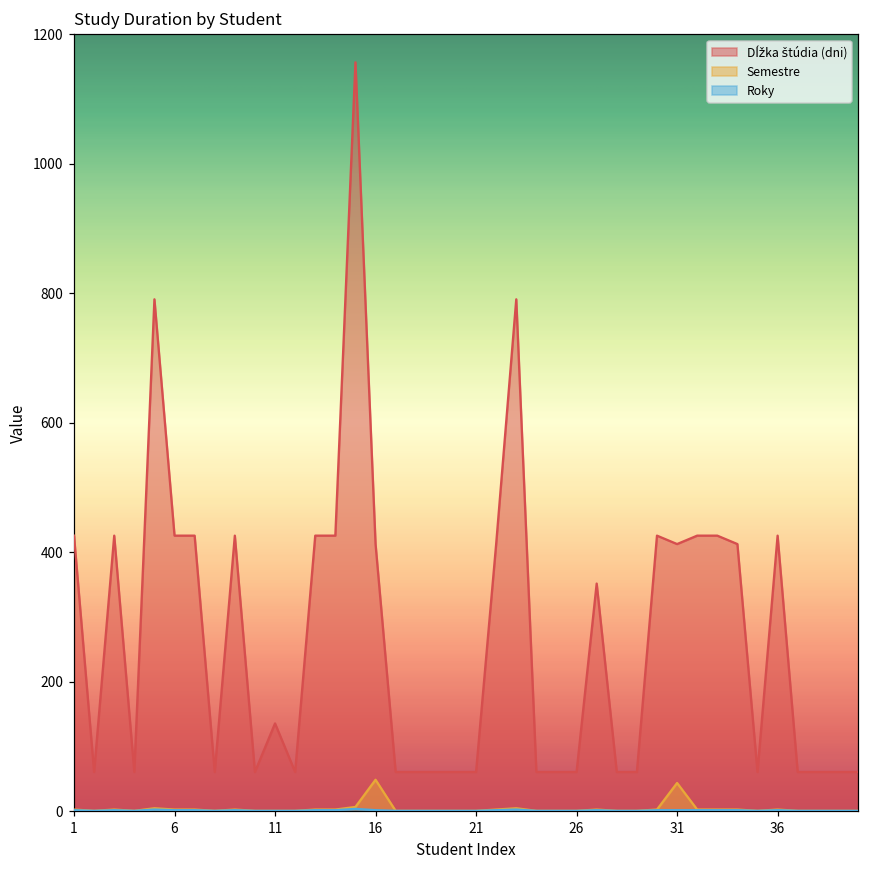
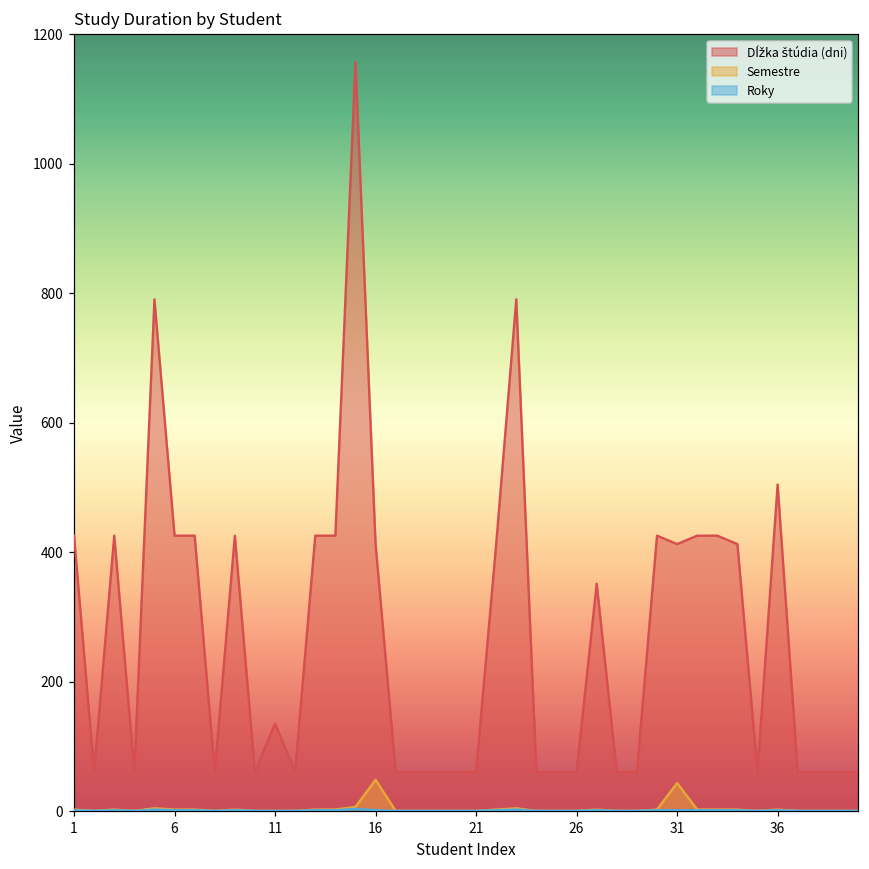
Dĺžka štúdia (dni), 36: 430 -> 510
